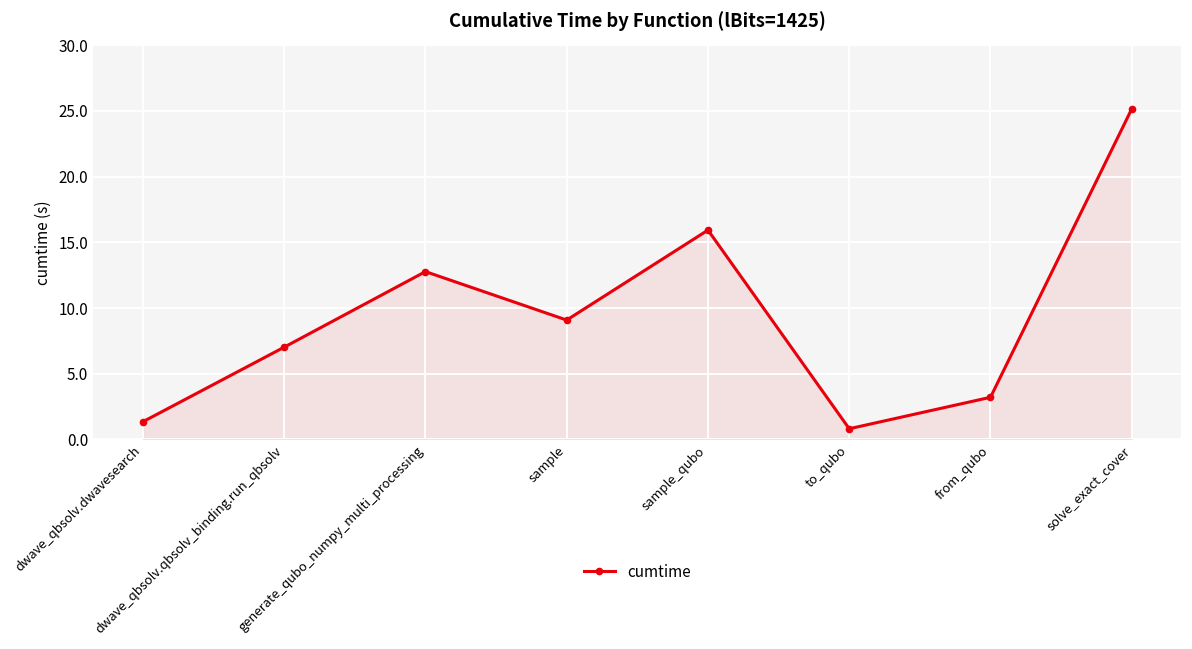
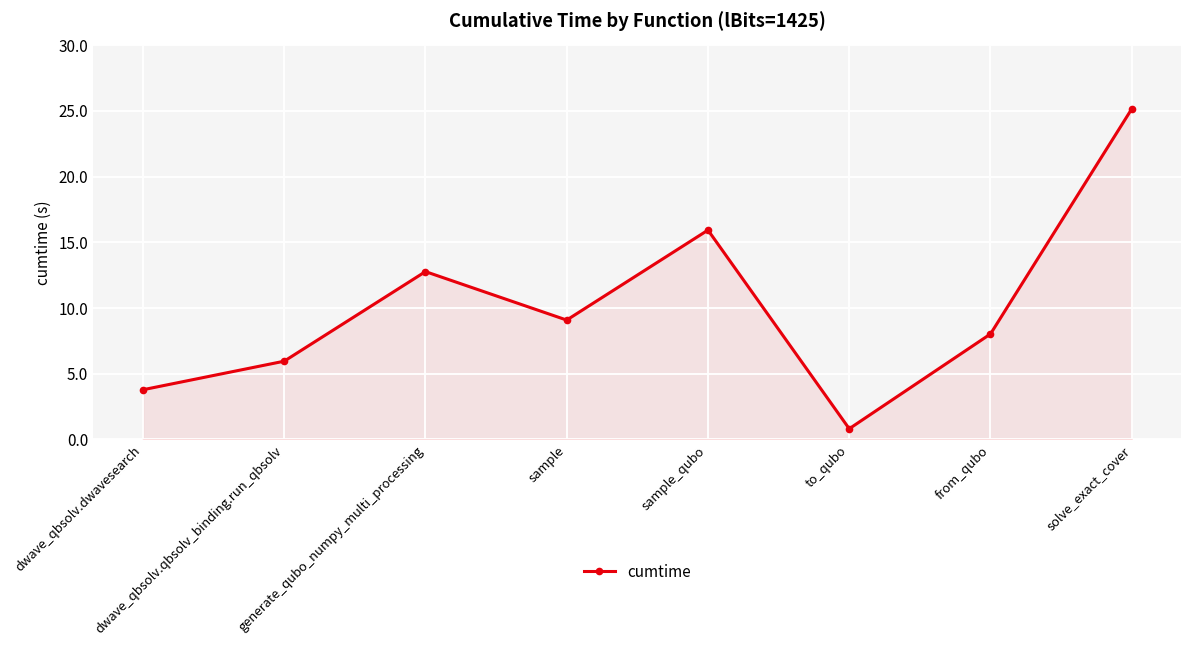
dwave_qbsolv.dwavesearch: 1.4 -> 3.8
dwave_qbsolv.qbsolv_binding.run_qbsolv: 7.0 -> 6.0
from_qubo: 3.2 -> 8.0
